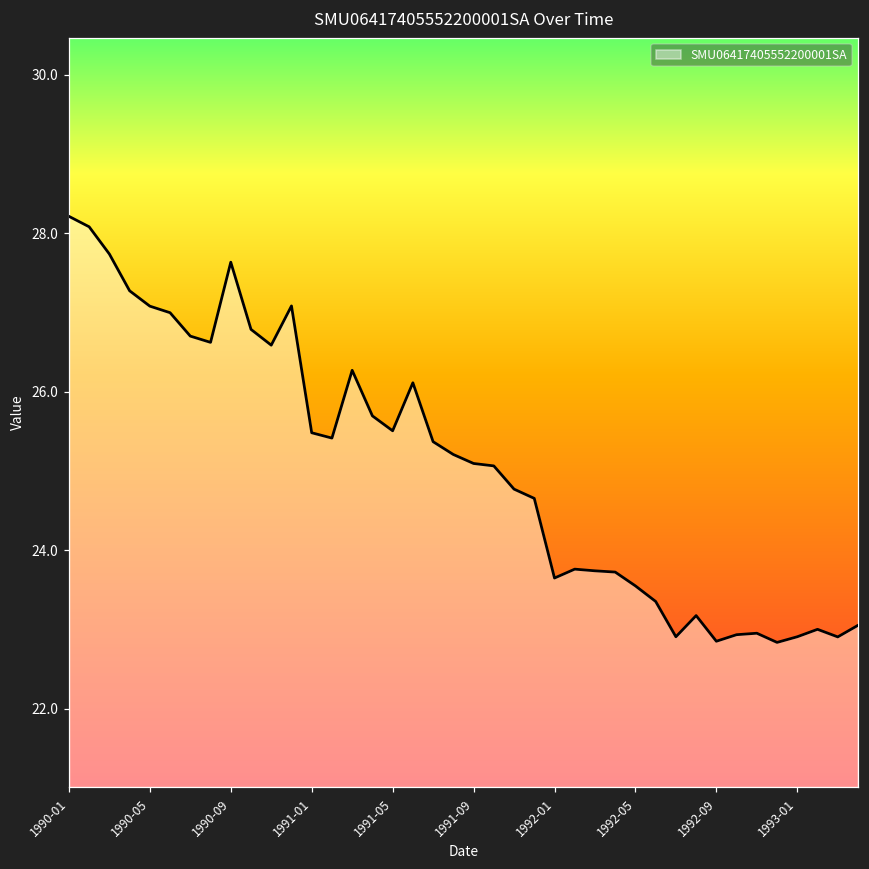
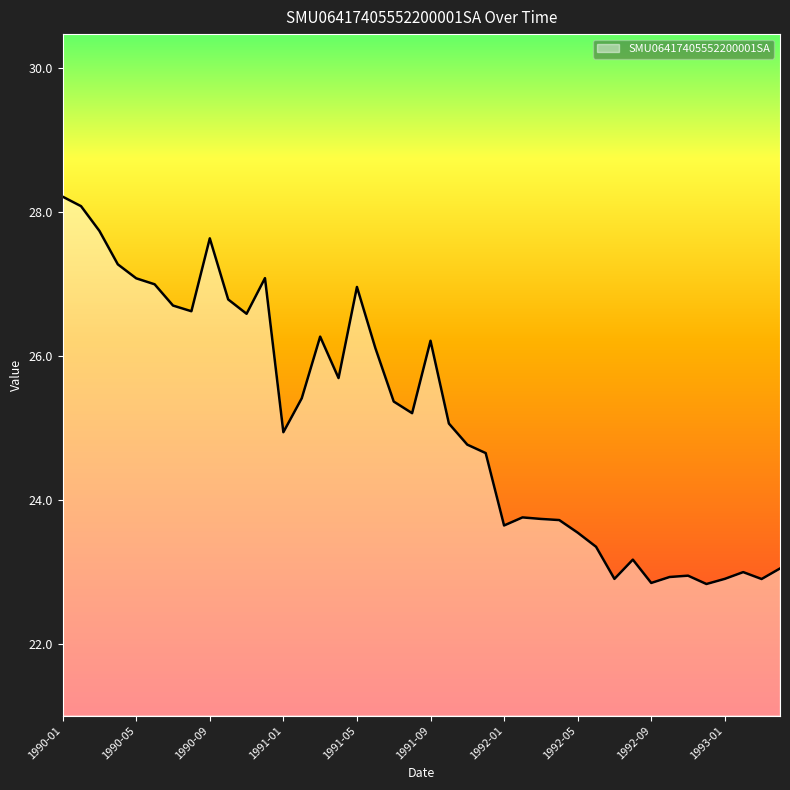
1991-01: 25.5 -> 24.9
1991-05: 25.5 -> 27.0
1991-09: 25.1 -> 26.2
